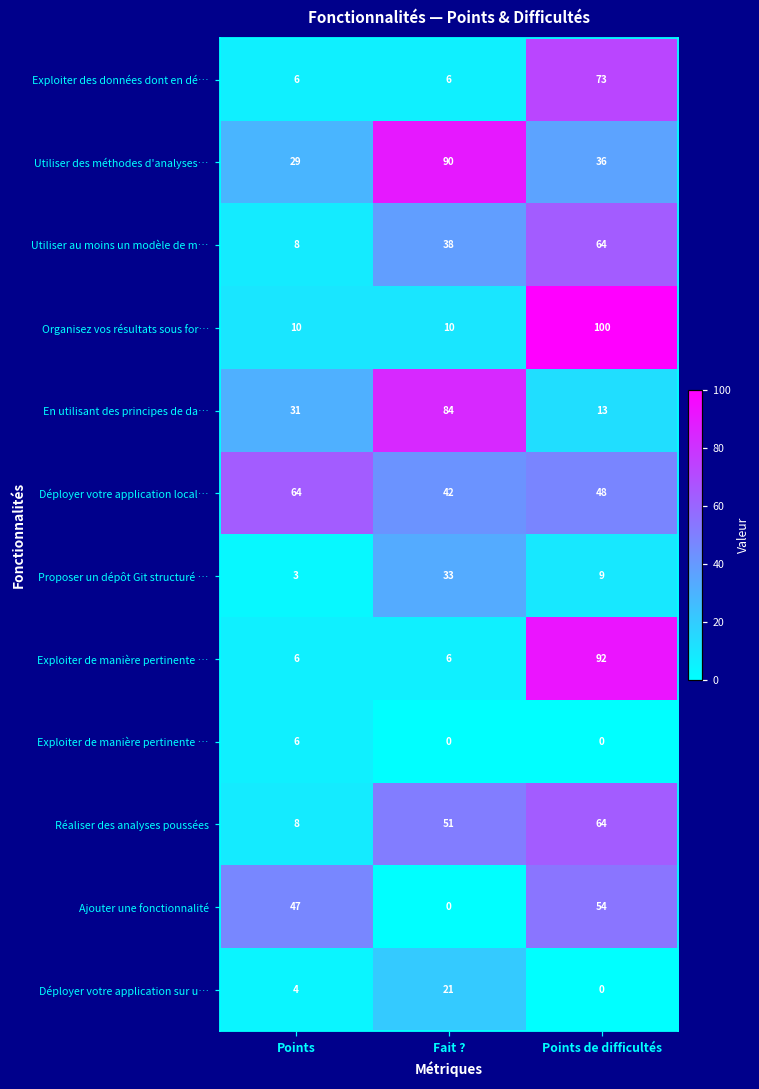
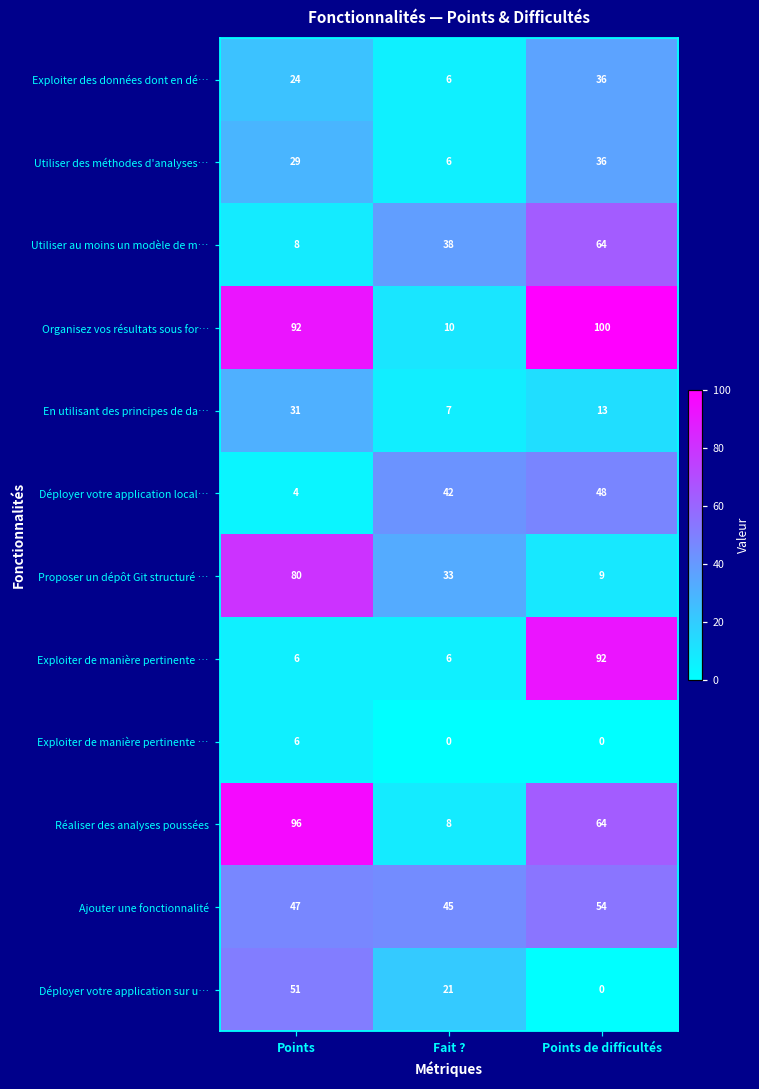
Exploiter des données dont en dé…, Points: 6 -> 24
Exploiter des données dont en dé…, Points de difficultés: 73 -> 36
Utiliser des méthodes d'analyses…, Fait ?: 90 -> 6
Organisez vos résultats sous for…, Points: 10 -> 92
En utilisant des principes de da…, Fait ?: 84 -> 7
Déployer votre application local…, Points: 64 -> 4
Proposer un dépôt Git structuré …, Points: 3 -> 80
Réaliser des analyses poussées, Points: 8 -> 96
Réaliser des analyses poussées, Fait ?: 51 -> 8
Ajouter une fonctionnalité, Fait ?: 0 -> 45
Déployer votre application sur u…, Points: 4 -> 51
